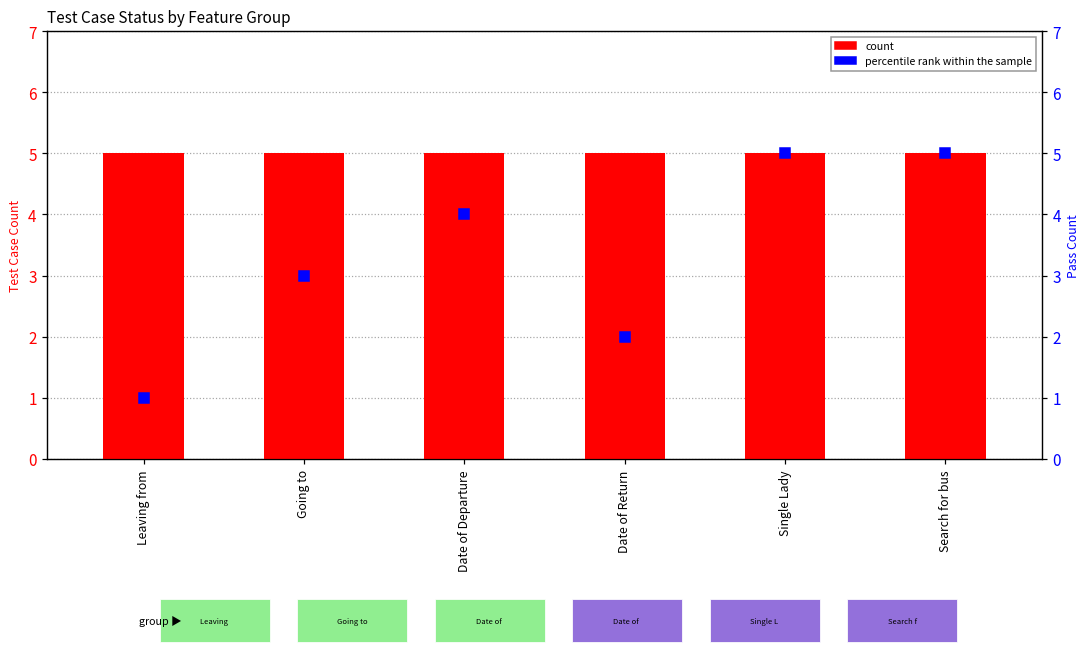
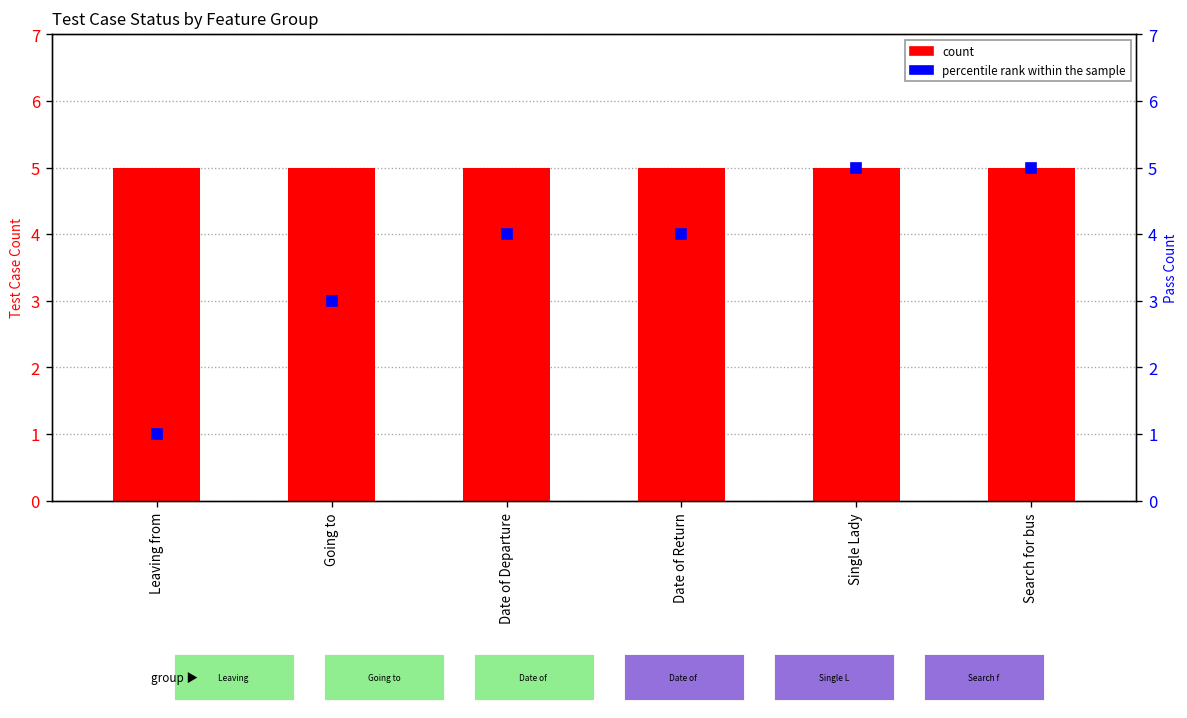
percentile rank within the sample, Date of Return: 2 -> 4
